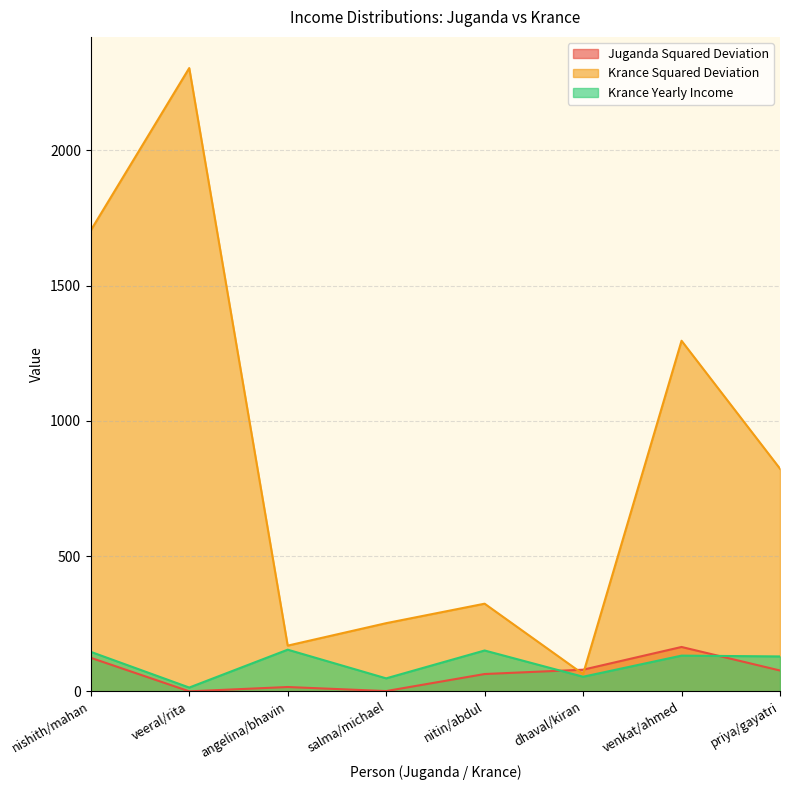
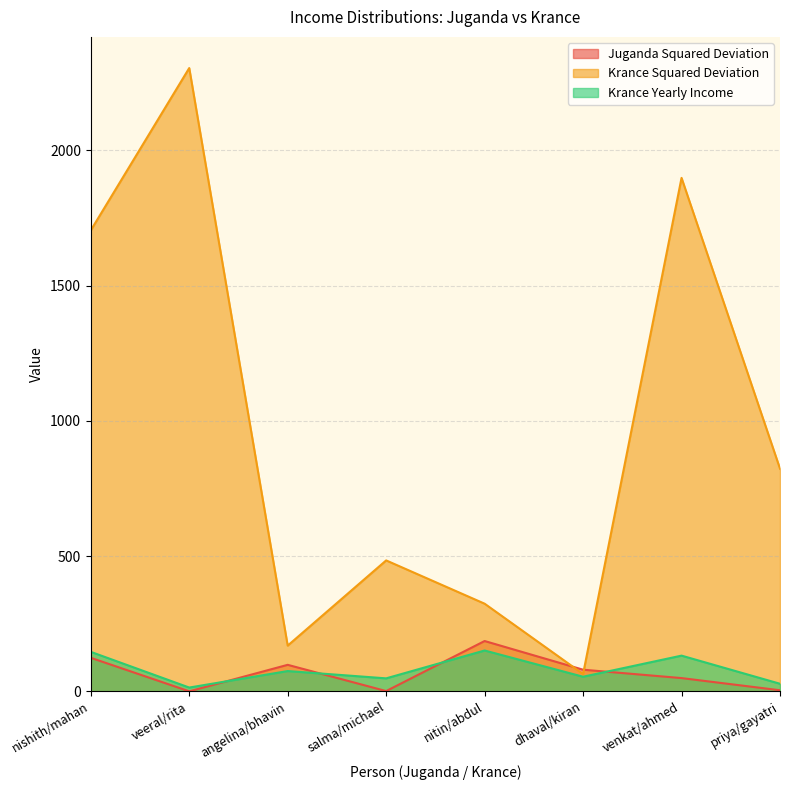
Juganda Squared Deviation, angelina/bhavin: 20 -> 100
Krance Yearly Income, angelina/bhavin: 150 -> 80
Krance Squared Deviation, salma/michael: 250 -> 480
Juganda Squared Deviation, nitin/abdul: 60 -> 190
Juganda Squared Deviation, venkat/ahmed: 160 -> 50
Krance Squared Deviation, venkat/ahmed: 1300 -> 1900
Juganda Squared Deviation, priya/gayatri: 80 -> 0
Krance Yearly Income, priya/gayatri: 130 -> 30
